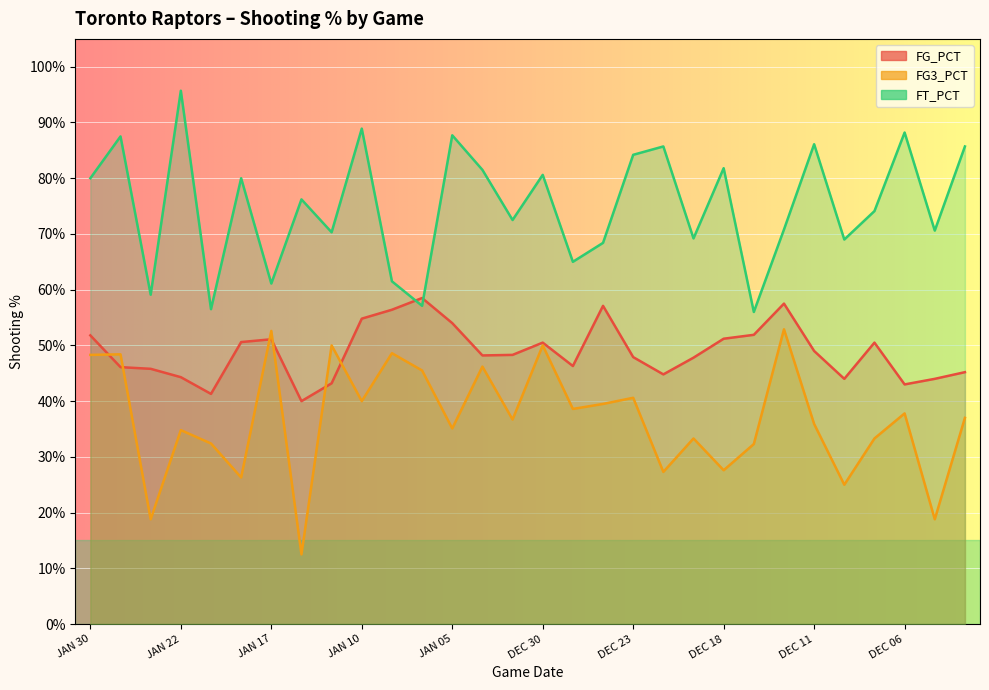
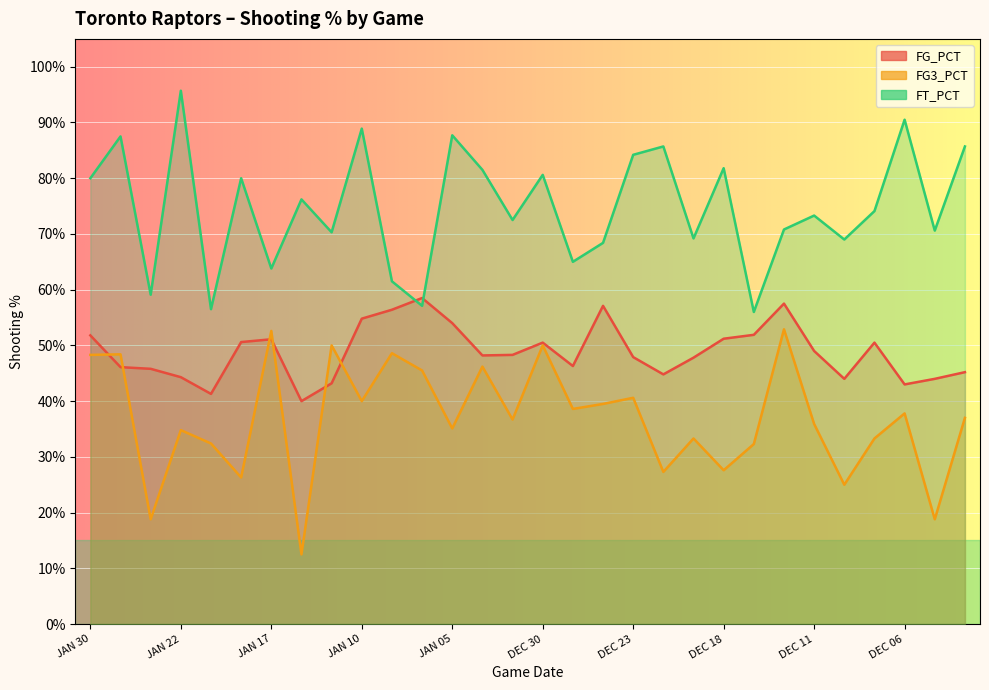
FT_PCT, JAN 17: 61% -> 64%
FT_PCT, DEC 11: 86% -> 73%
FT_PCT, DEC 06: 88% -> 91%
